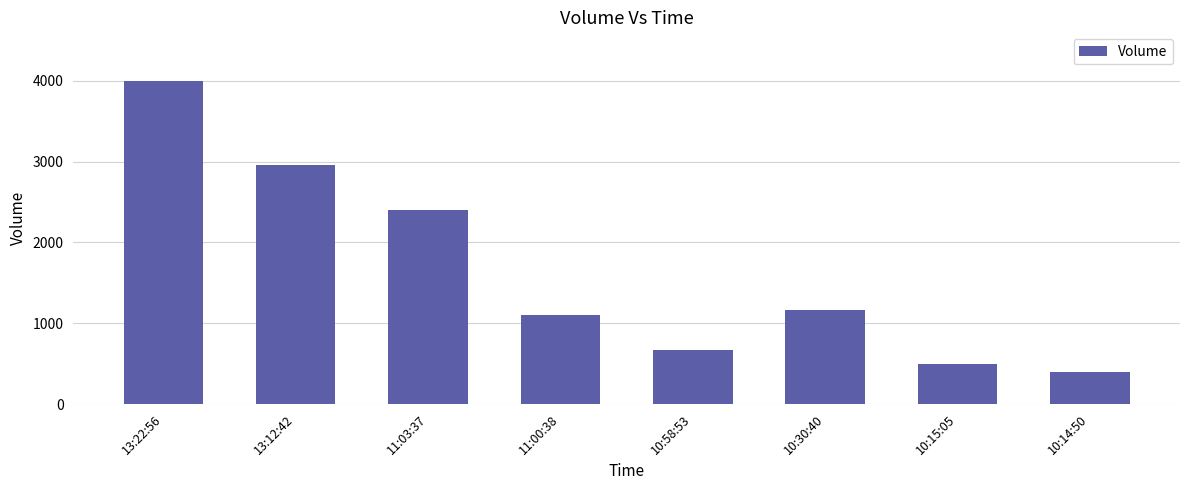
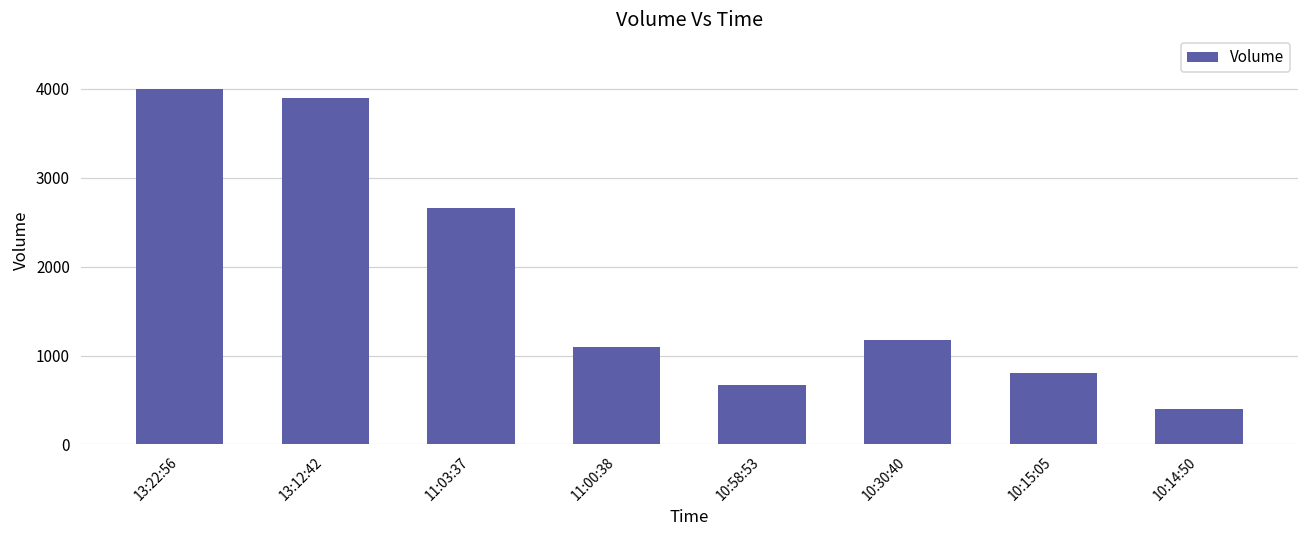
13:12:42: 3000 -> 3900
11:03:37: 2400 -> 2700
10:15:05: 500 -> 800
